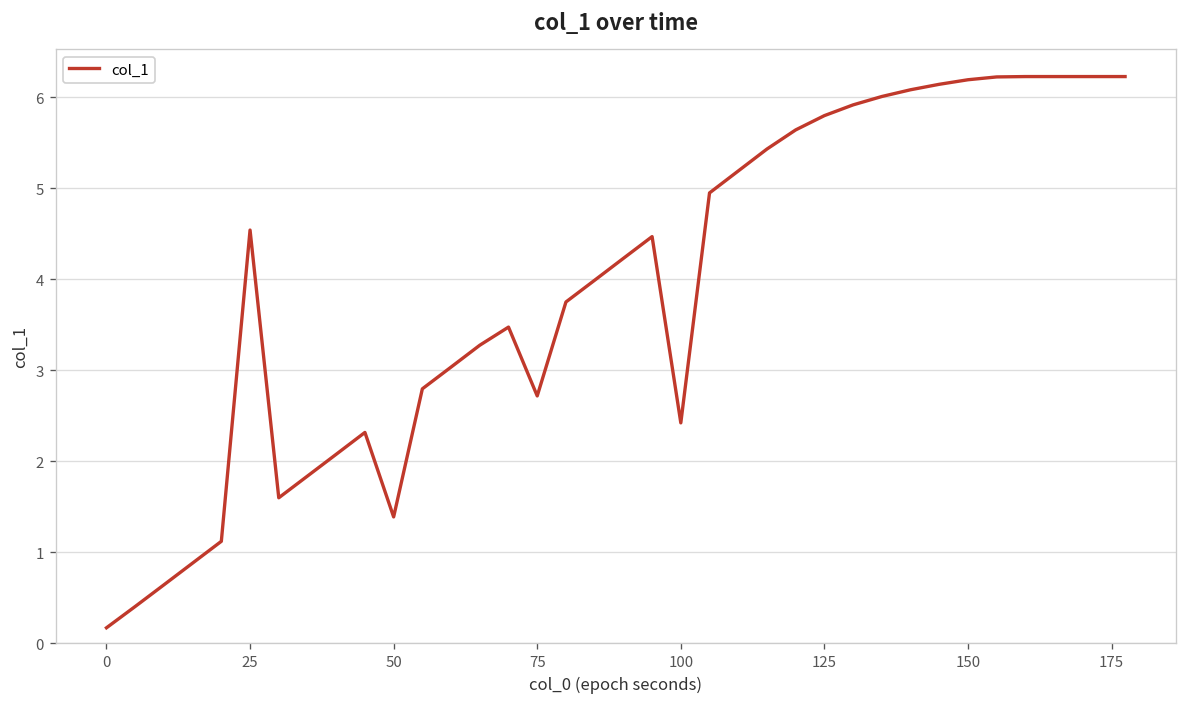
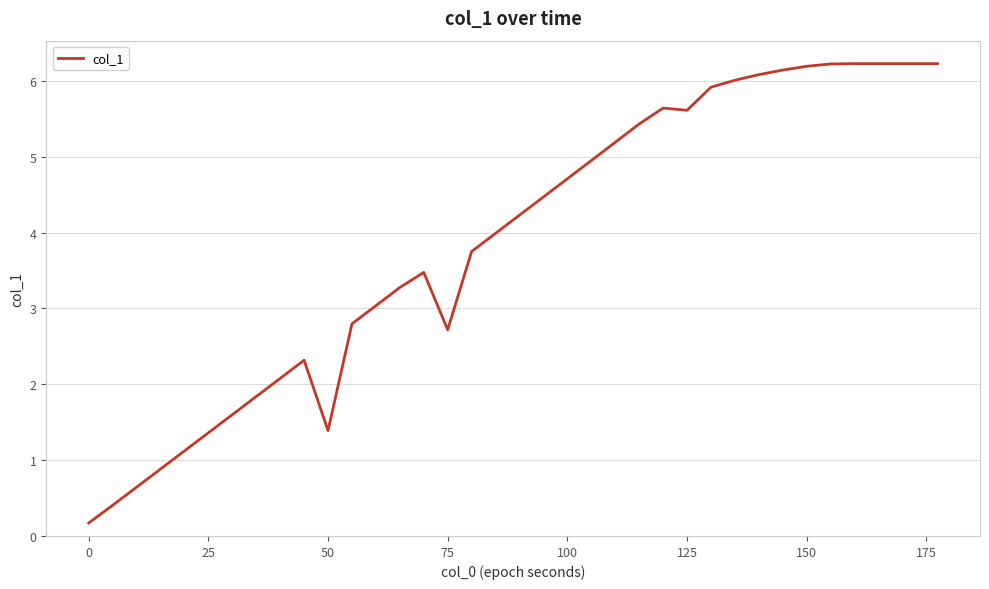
25: 4.5 -> 1.4
100: 2.4 -> 4.7
125: 5.8 -> 5.6
